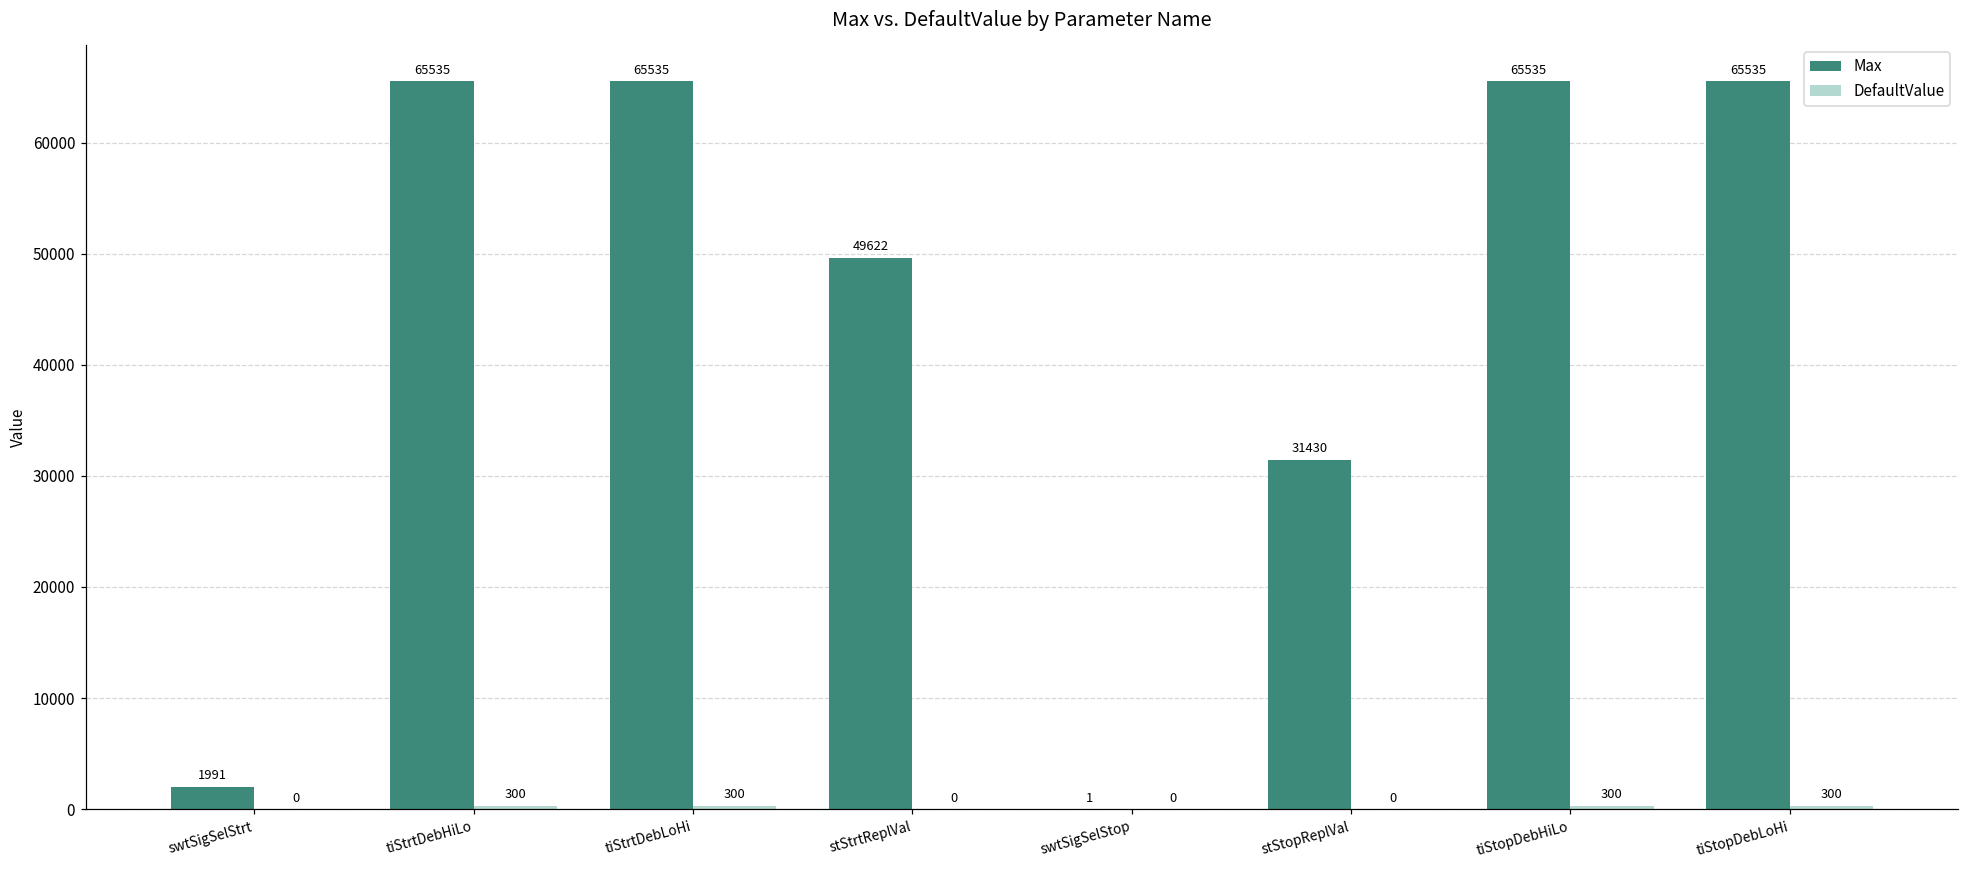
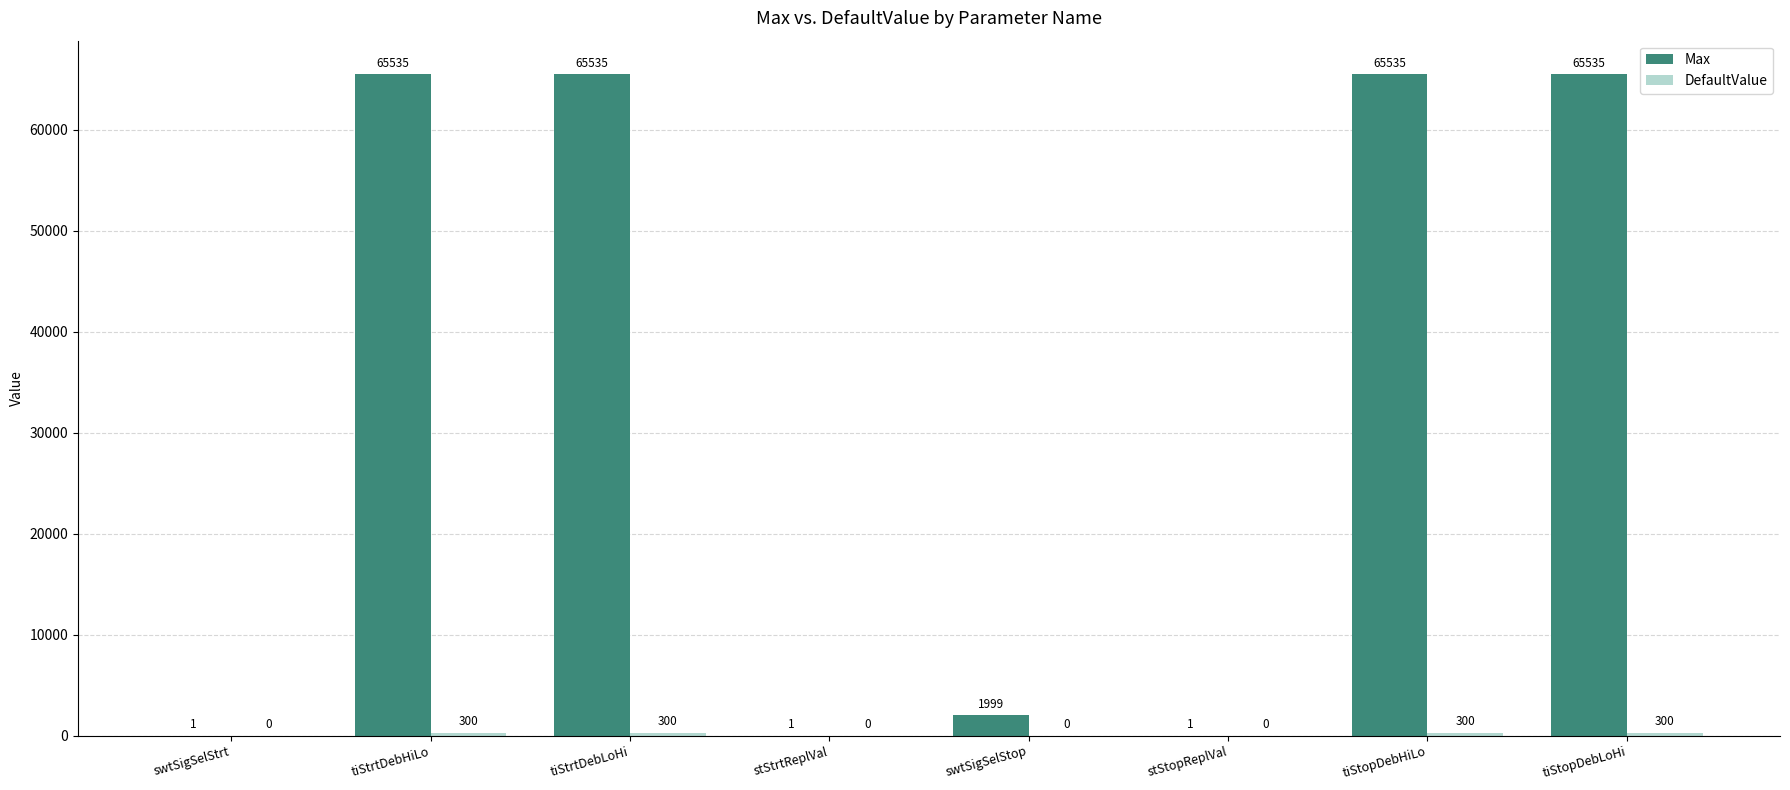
Max, swtSigSelStrt: 1991 -> 1
Max, stStrtReplVal: 49622 -> 1
Max, swtSigSelStop: 1 -> 1999
Max, stStopReplVal: 31430 -> 1
